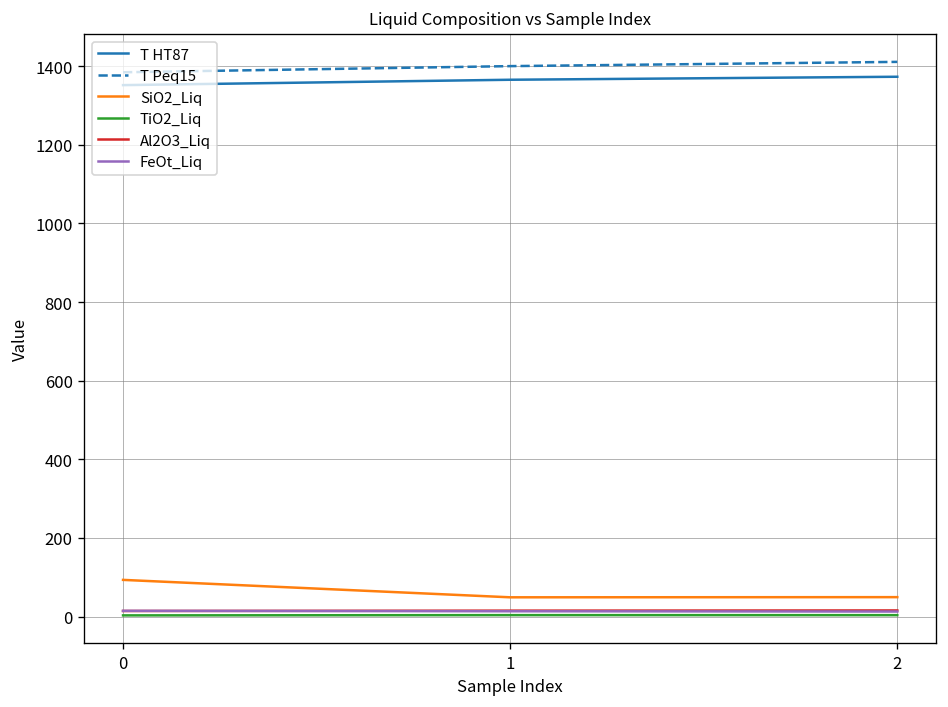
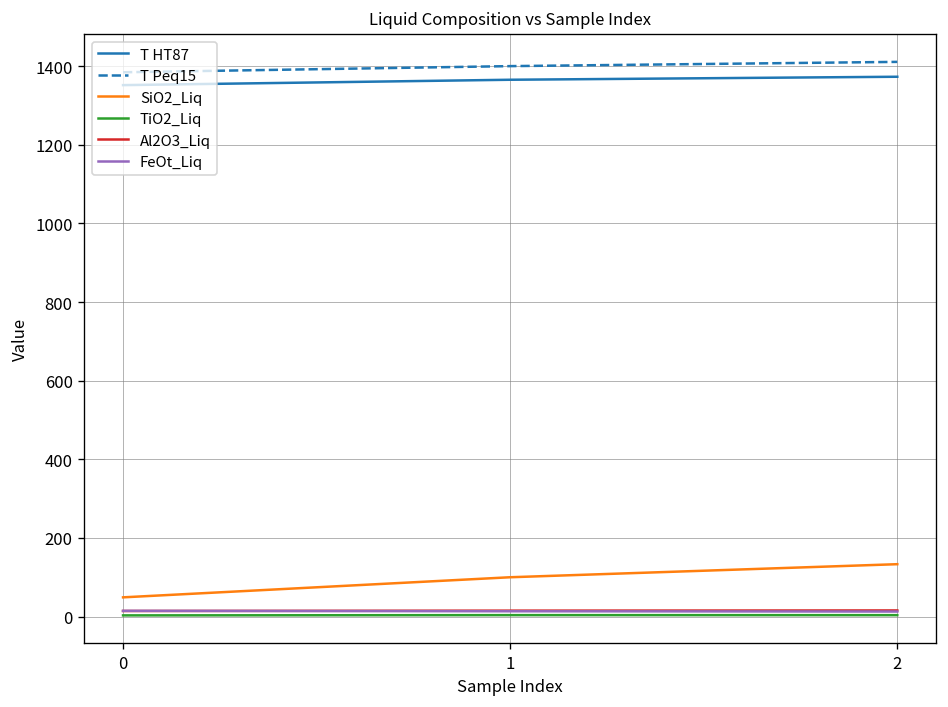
SiO2_Liq, 0: 90 -> 50
SiO2_Liq, 1: 50 -> 100
SiO2_Liq, 2: 50 -> 130
